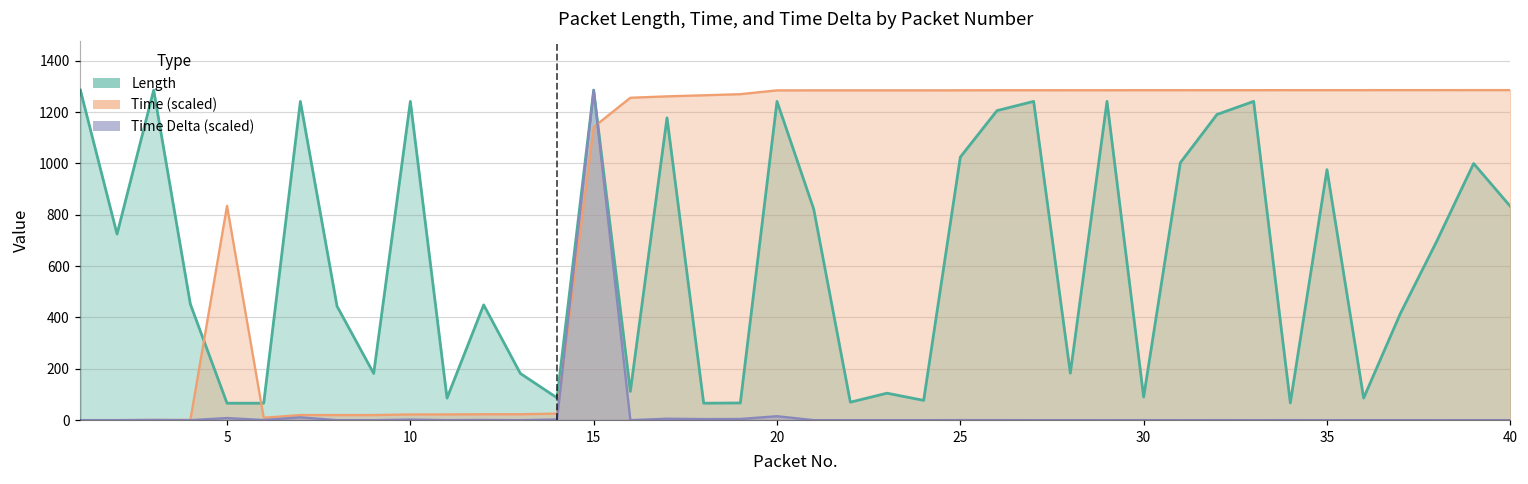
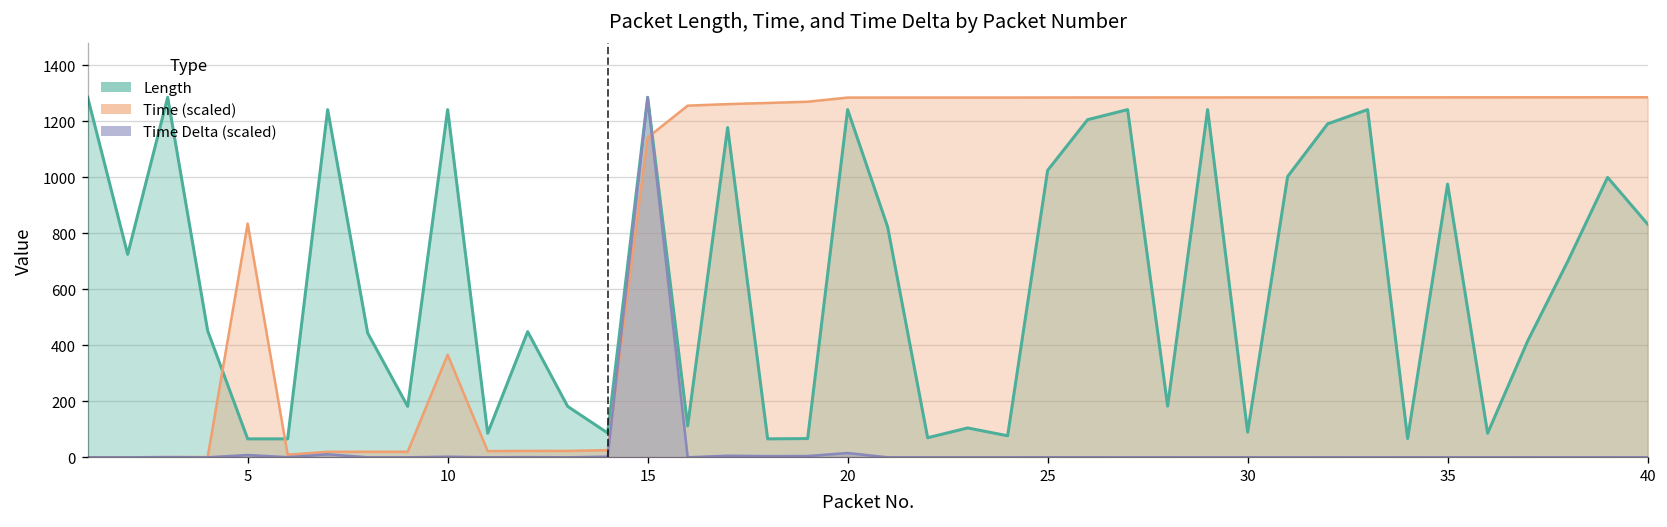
Time (scaled), 10: 20 -> 370
